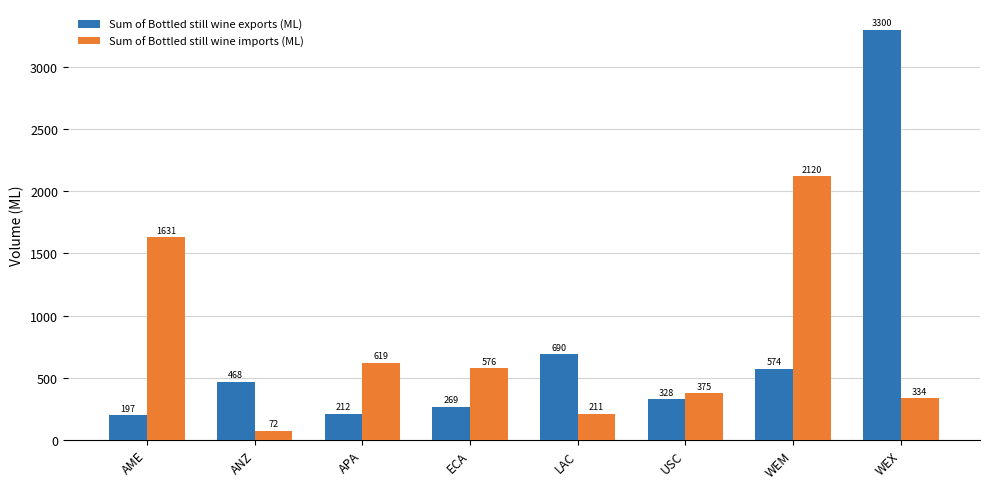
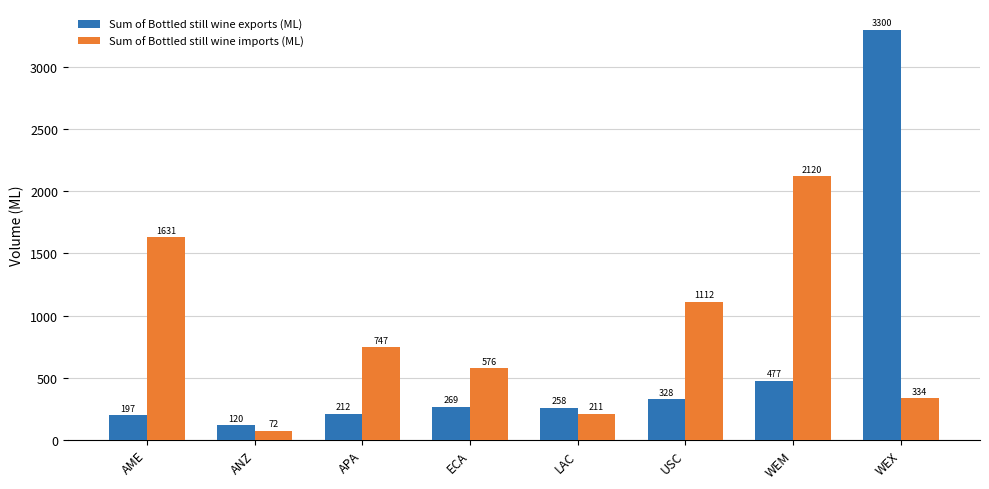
Sum of Bottled still wine exports (ML), ANZ: 468 -> 120
Sum of Bottled still wine imports (ML), APA: 619 -> 747
Sum of Bottled still wine exports (ML), LAC: 690 -> 258
Sum of Bottled still wine imports (ML), USC: 375 -> 1112
Sum of Bottled still wine exports (ML), WEM: 574 -> 477
